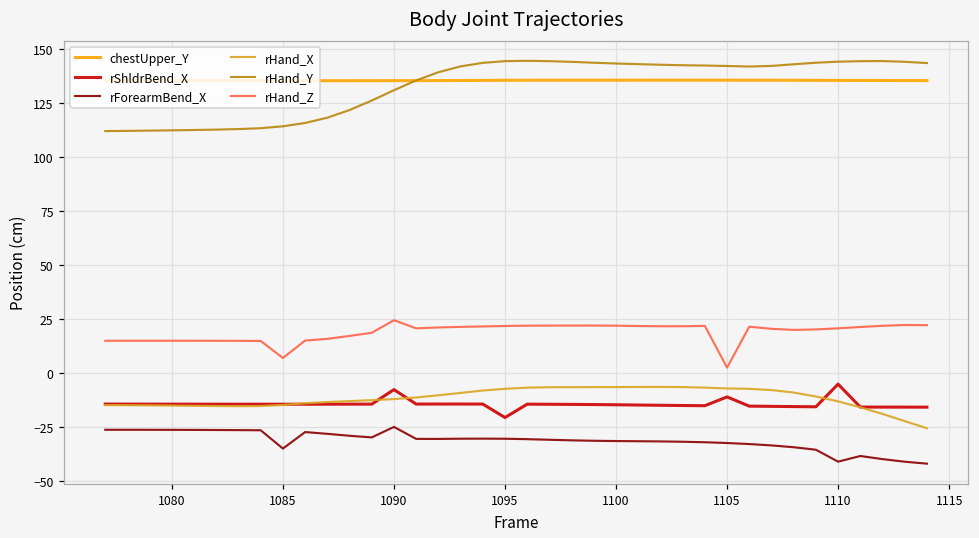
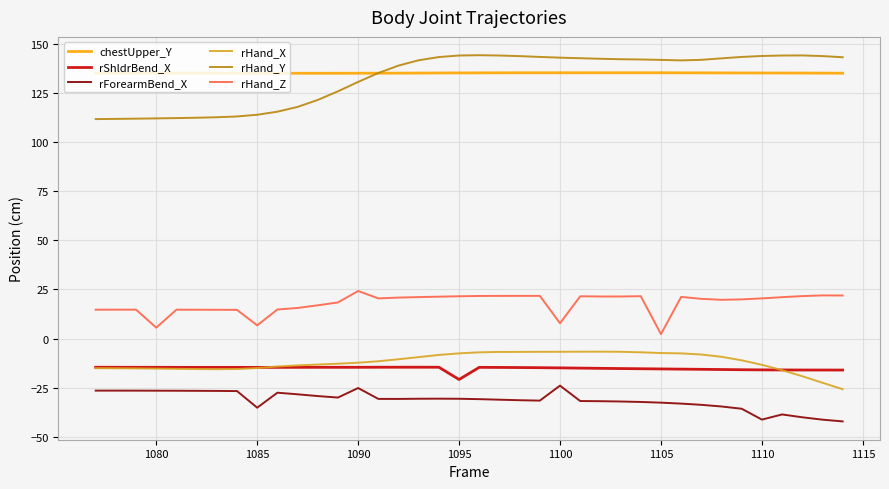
rHand_Z, 1080: 15 -> 6
rShldrBend_X, 1090: -8 -> -15
rForearmBend_X, 1100: -32 -> -24
rHand_Z, 1100: 22 -> 8
rShldrBend_X, 1105: -11 -> -15
rShldrBend_X, 1110: -5 -> -16
